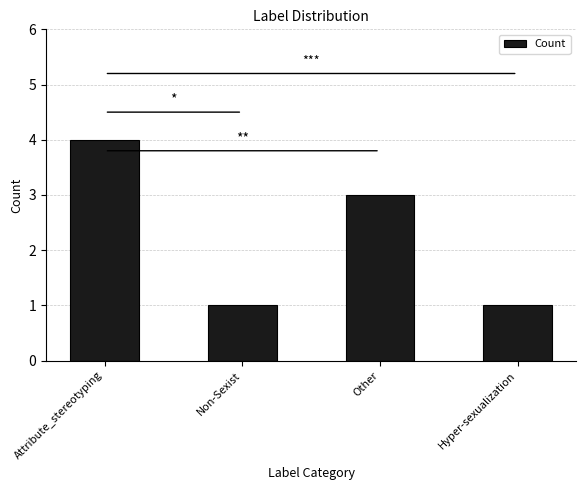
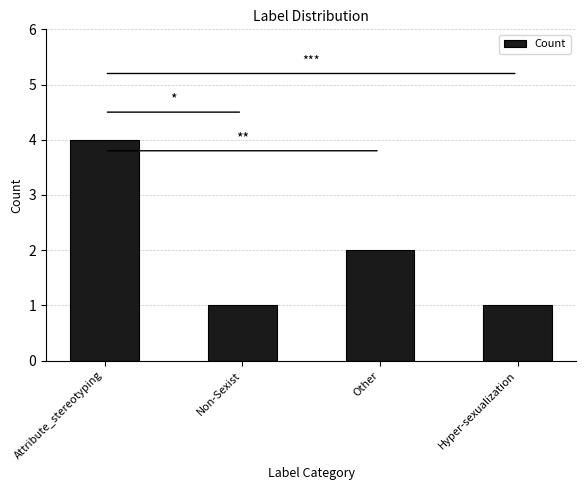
Other: 3 -> 2
